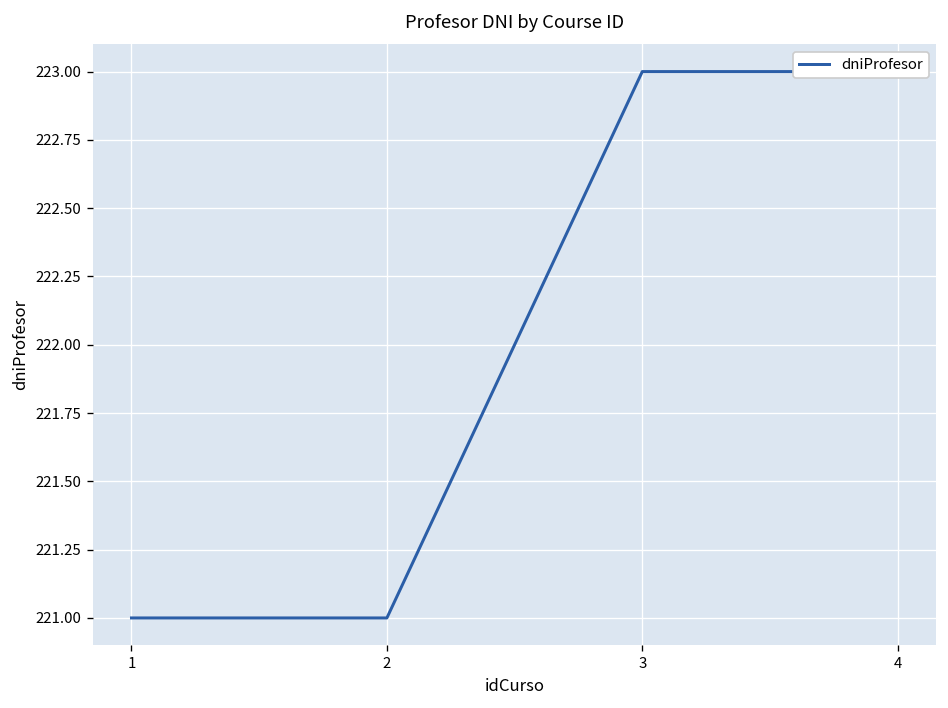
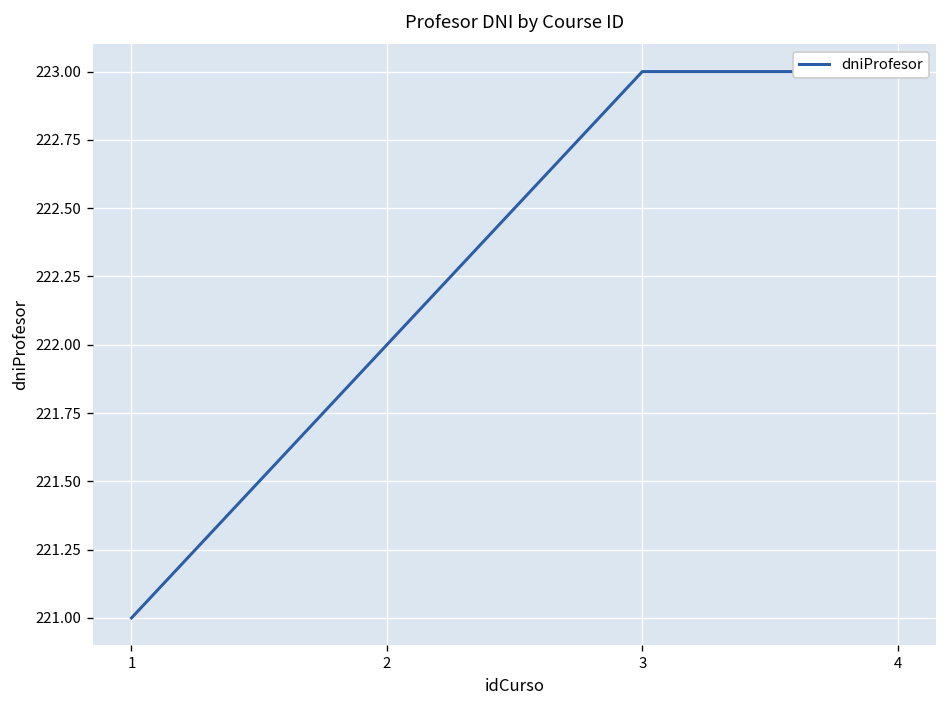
2: 221 -> 222
